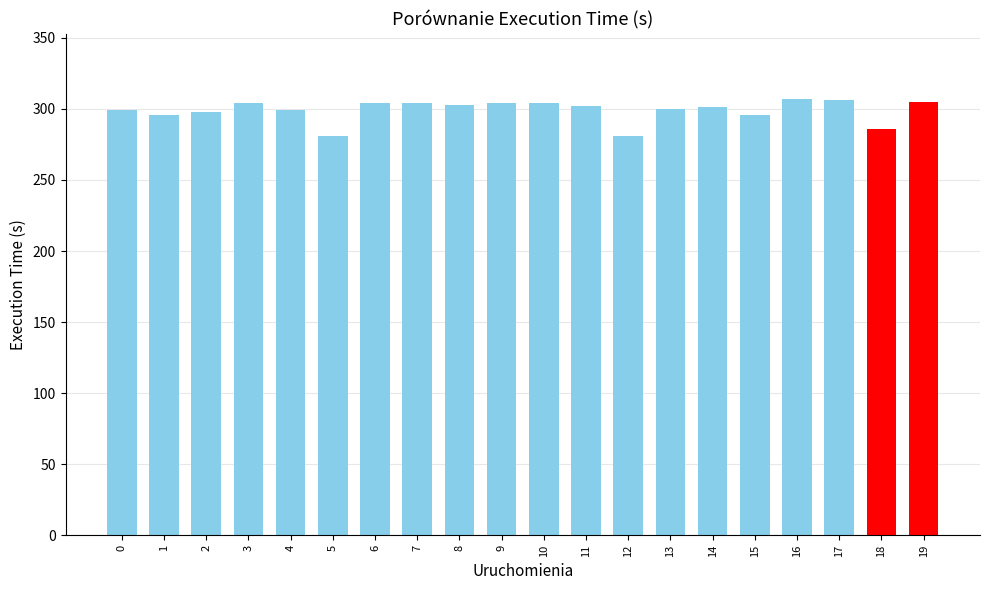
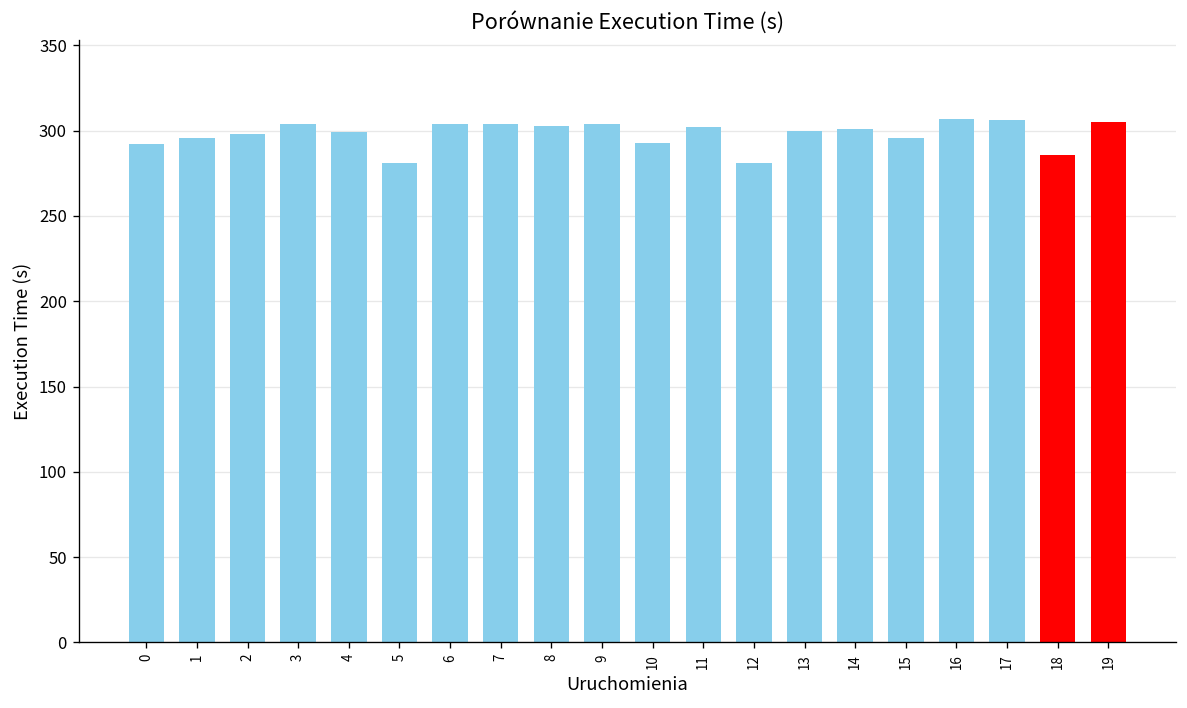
0: 299 -> 292
10: 304 -> 293
